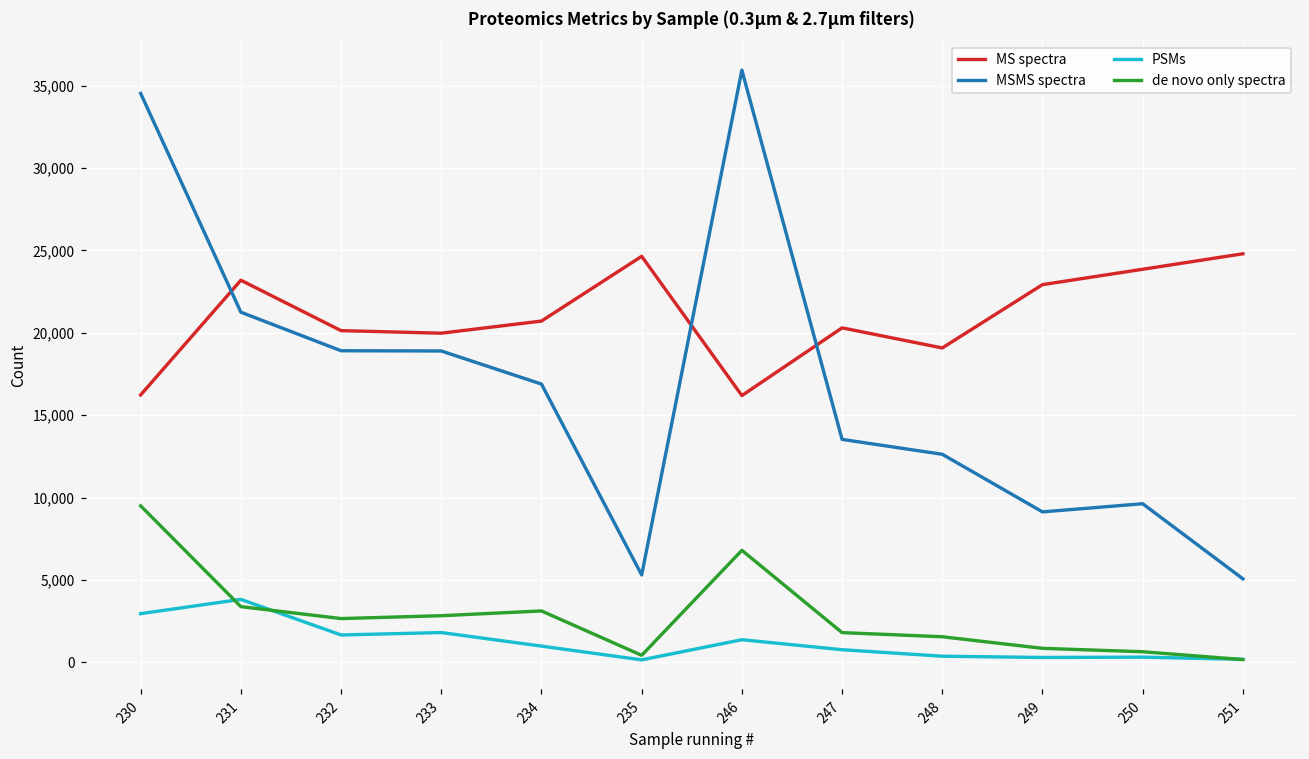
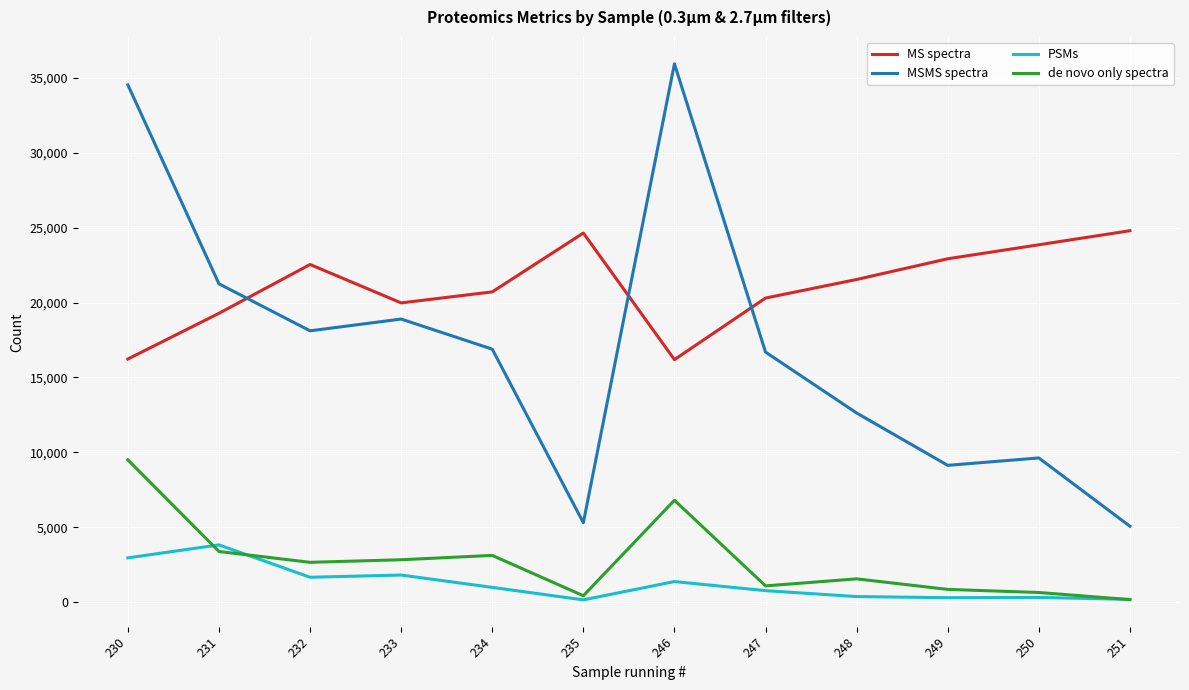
MS spectra, 231: 23,200 -> 19,300
MS spectra, 232: 20,100 -> 22,500
MSMS spectra, 232: 18,900 -> 18,100
MSMS spectra, 247: 13,500 -> 16,700
de novo only spectra, 247: 1,800 -> 1,100
MS spectra, 248: 19,100 -> 21,500
